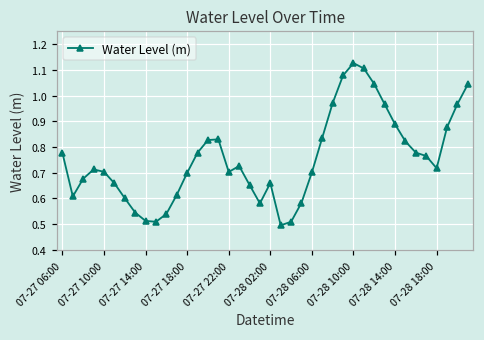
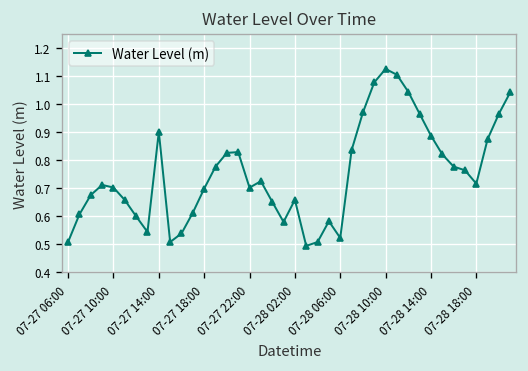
07-27 06:00: 0.78 -> 0.51
07-27 14:00: 0.51 -> 0.90
07-28 06:00: 0.70 -> 0.52
